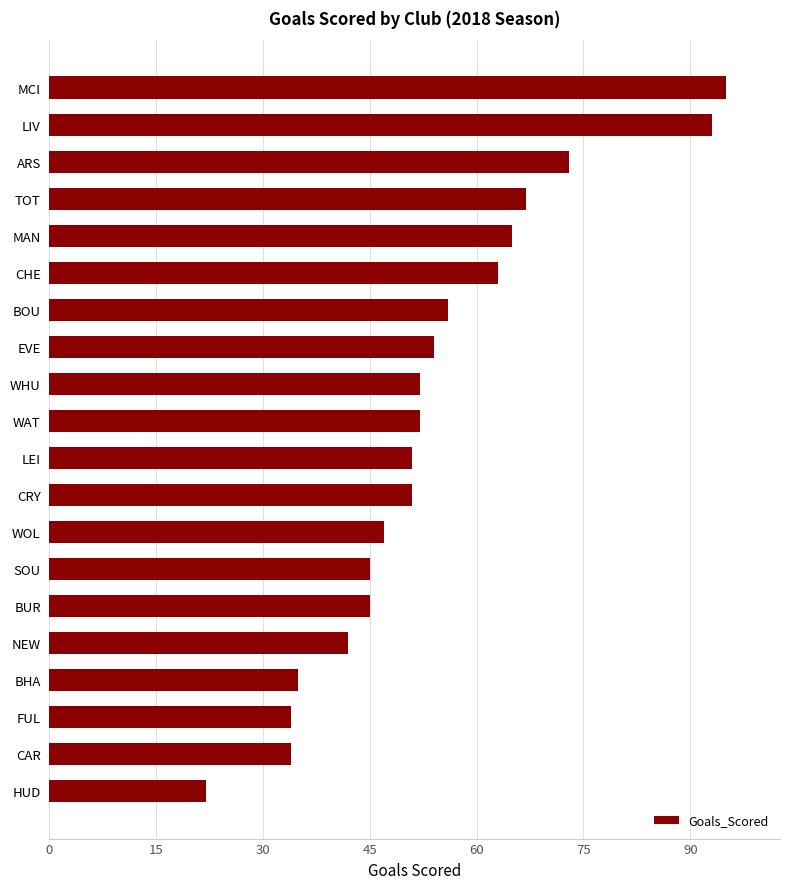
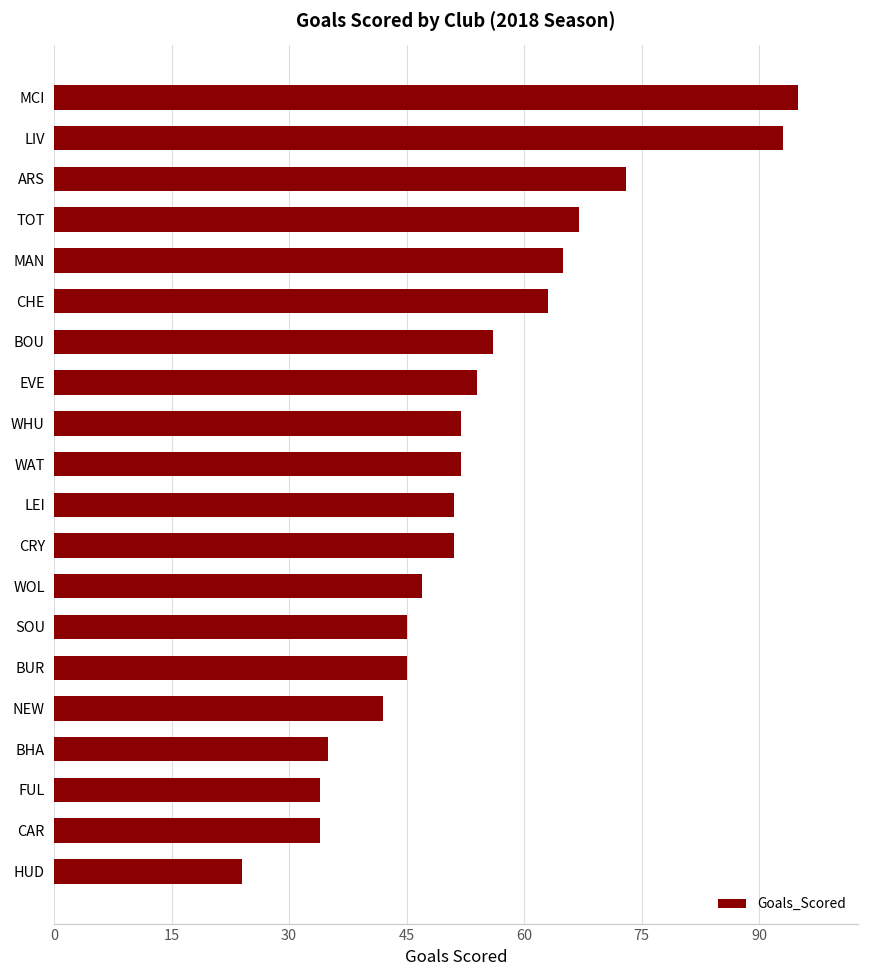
HUD: 22 -> 24
